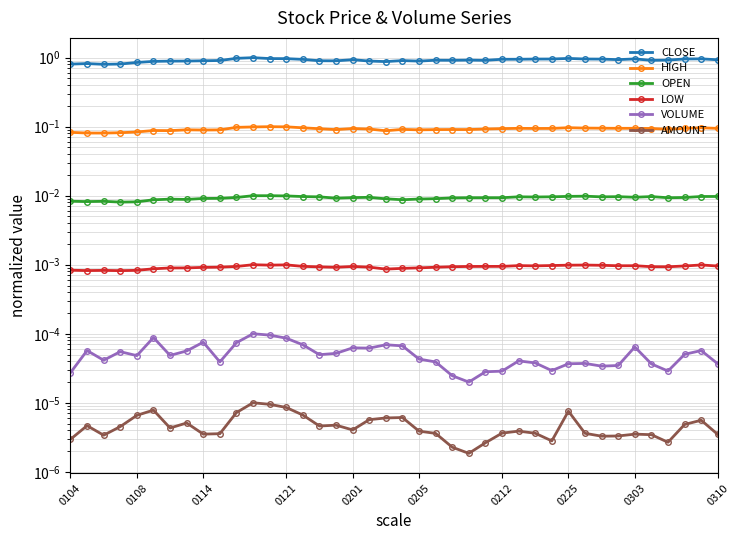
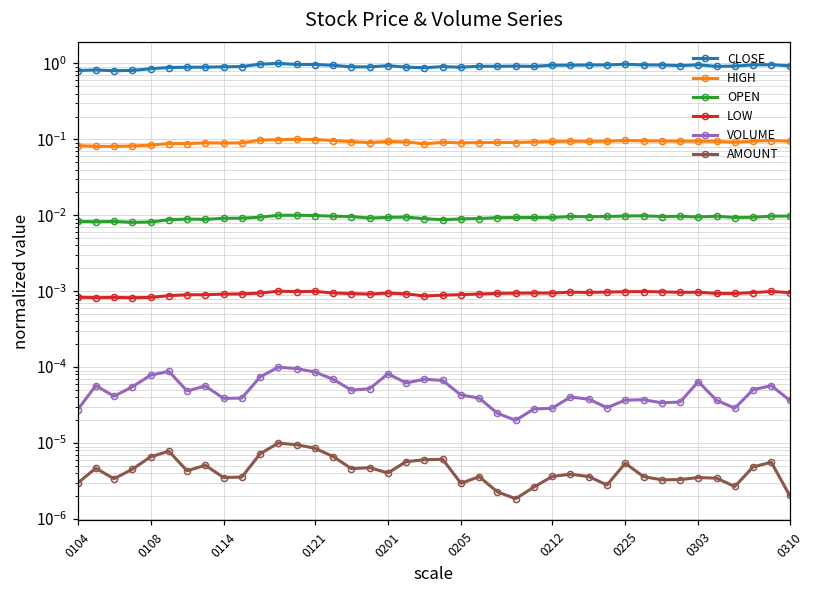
VOLUME, 0108: 0.00005 -> 0.00008
VOLUME, 0114: 0.00008 -> 0.00004
VOLUME, 0201: 0.00006 -> 0.00008
AMOUNT, 0205: 0.000004 -> 0.0000030
AMOUNT, 0225: 0.000008 -> 0.000005
AMOUNT, 0310: 0.000003 -> 0.0000020
